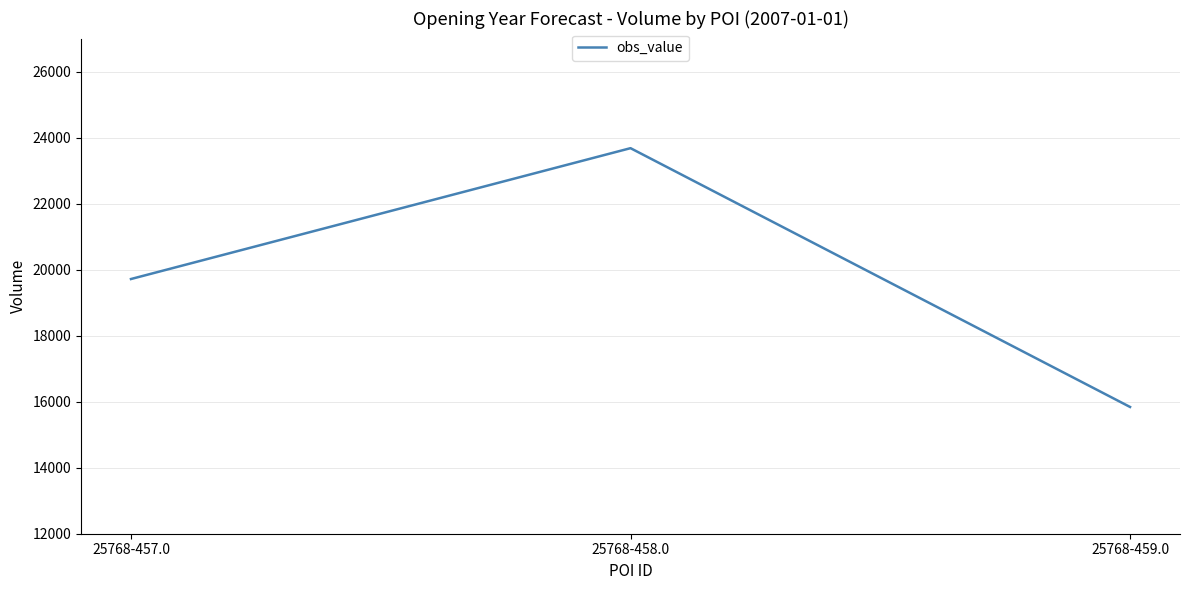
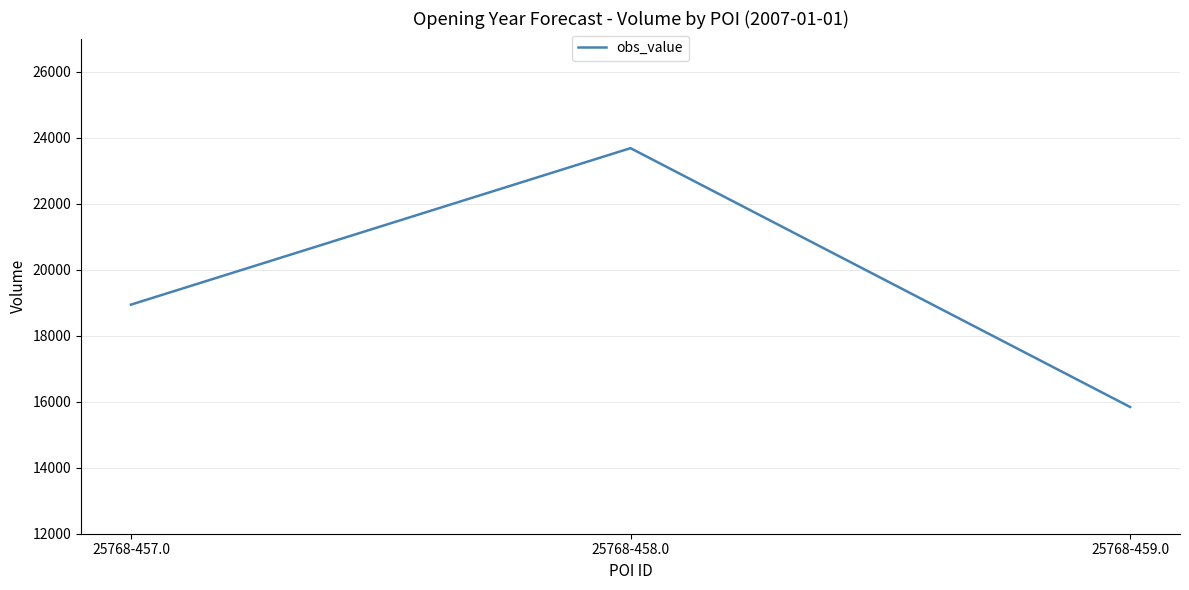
25768-457.0: 19700 -> 18900
